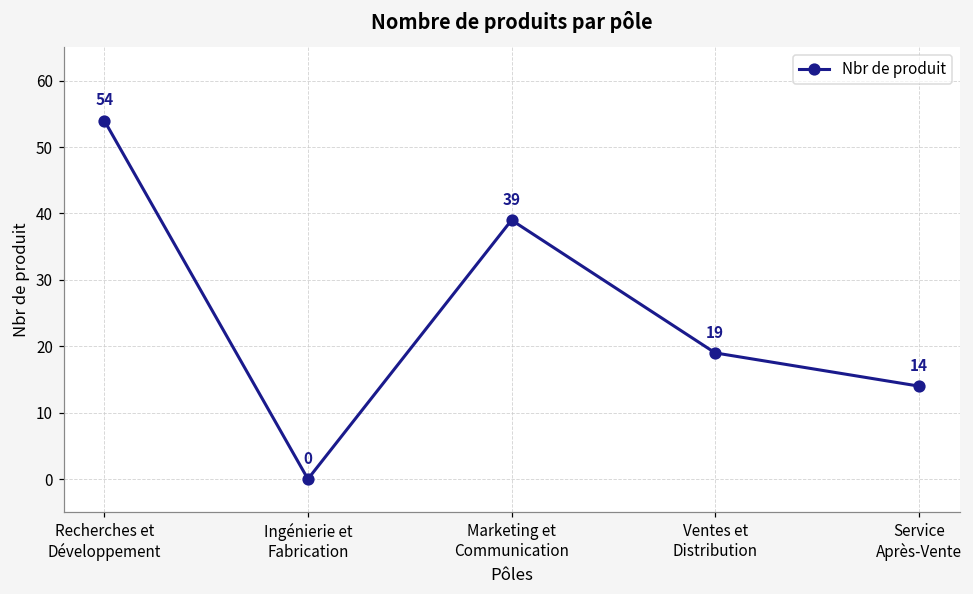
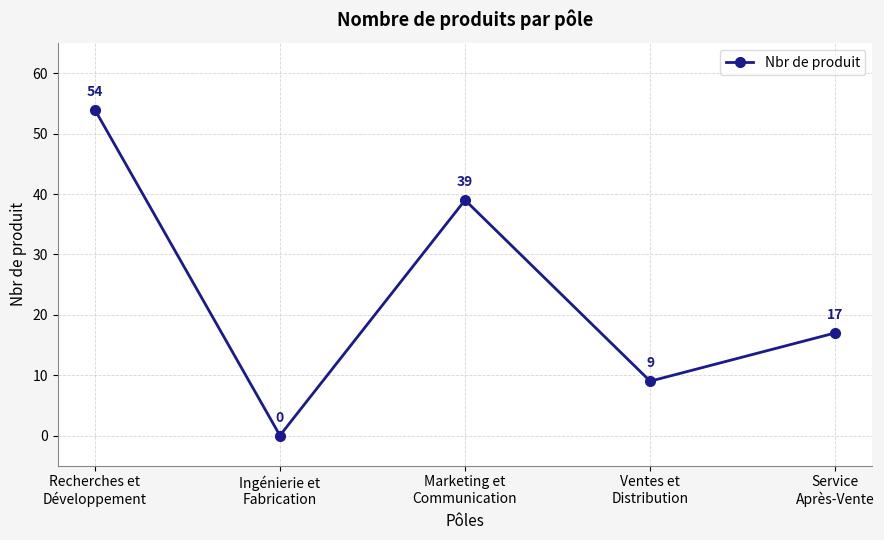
Ventes et Distribution: 19 -> 9
Service Après-Vente: 14 -> 17
